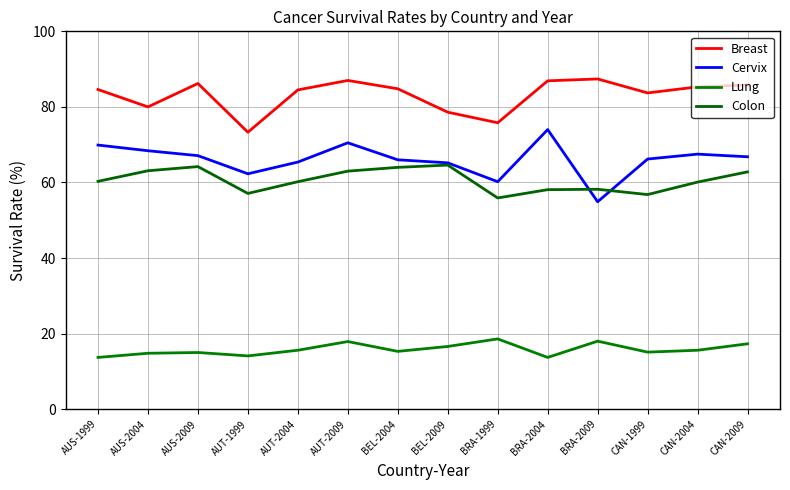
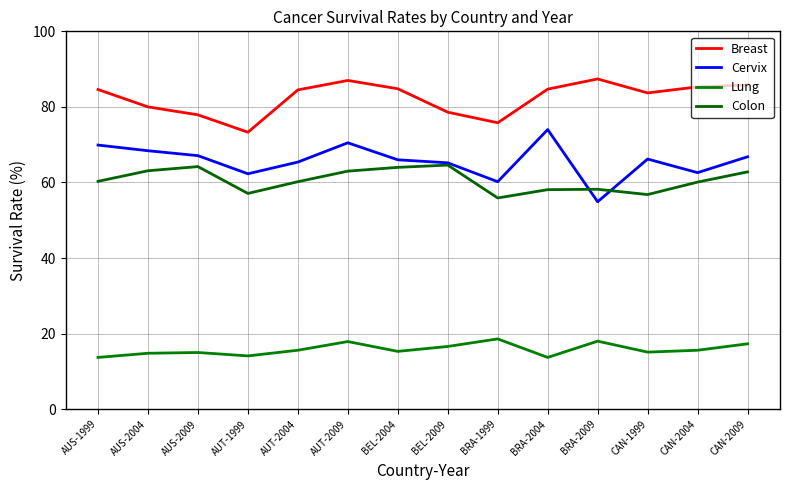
Breast, AUS-2009: 86 -> 78
Breast, BRA-2004: 87 -> 85
Cervix, CAN-2004: 68 -> 63
